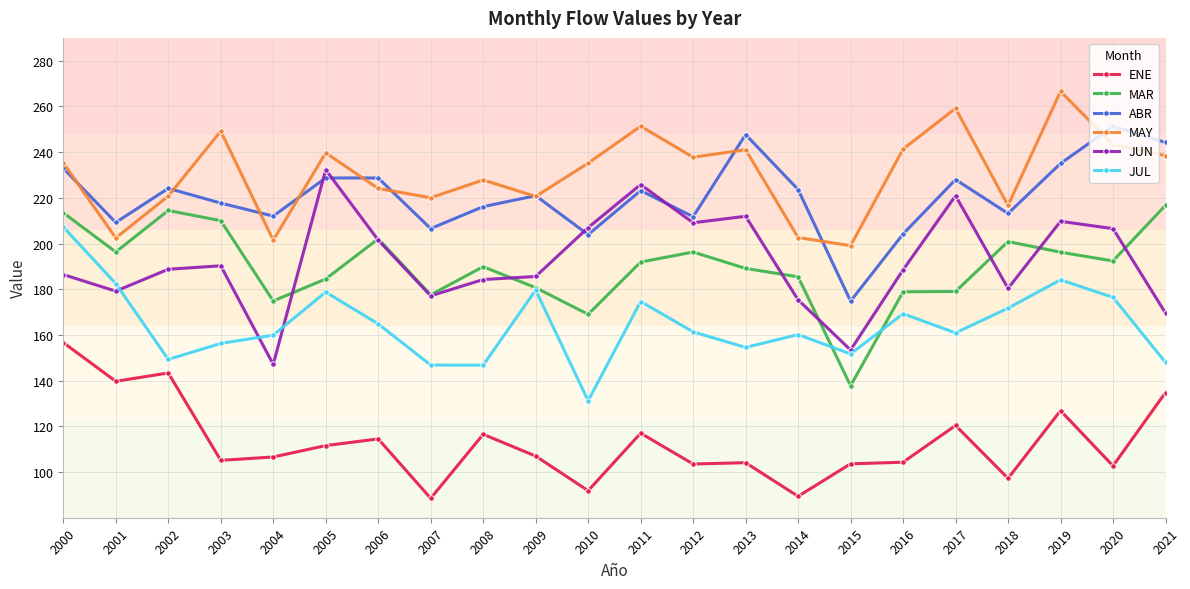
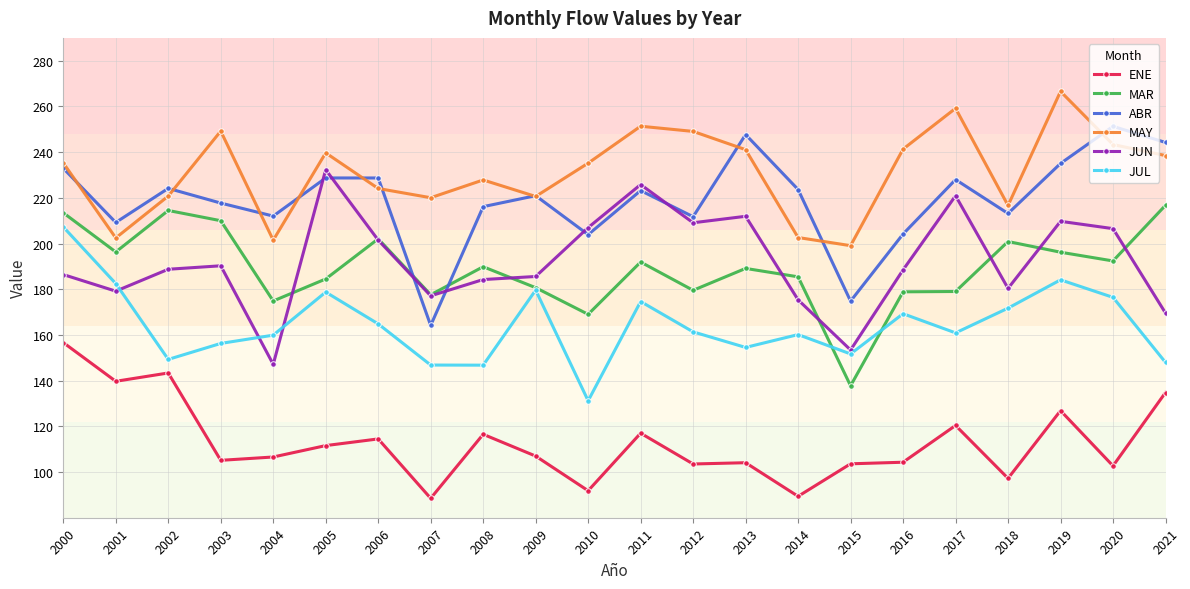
ABR, 2007: 207 -> 164
MAR, 2012: 196 -> 180
MAY, 2012: 238 -> 249
